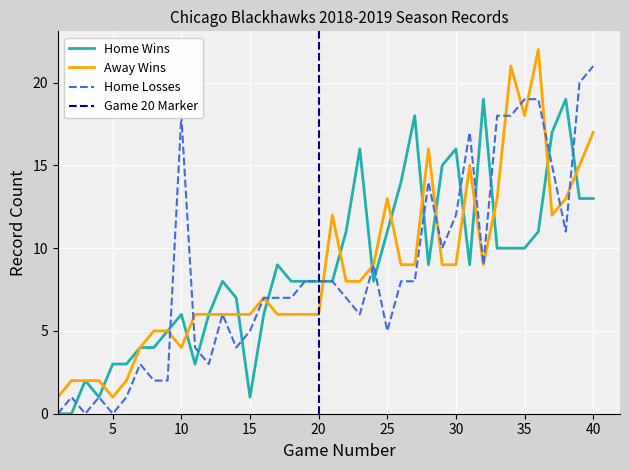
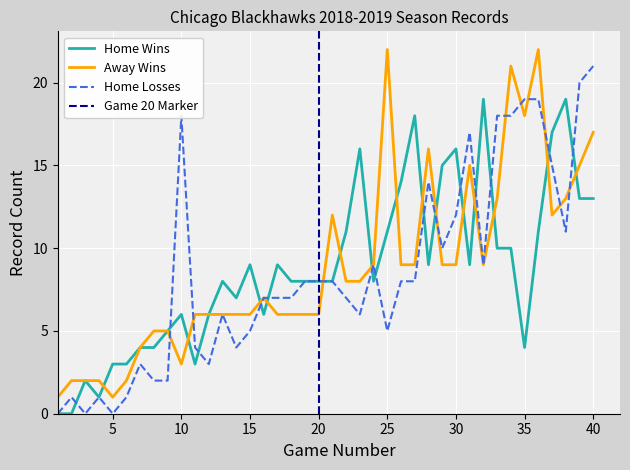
Away Wins, 10: 4 -> 3
Home Wins, 15: 1 -> 9
Away Wins, 25: 13 -> 22
Home Wins, 35: 10 -> 4
